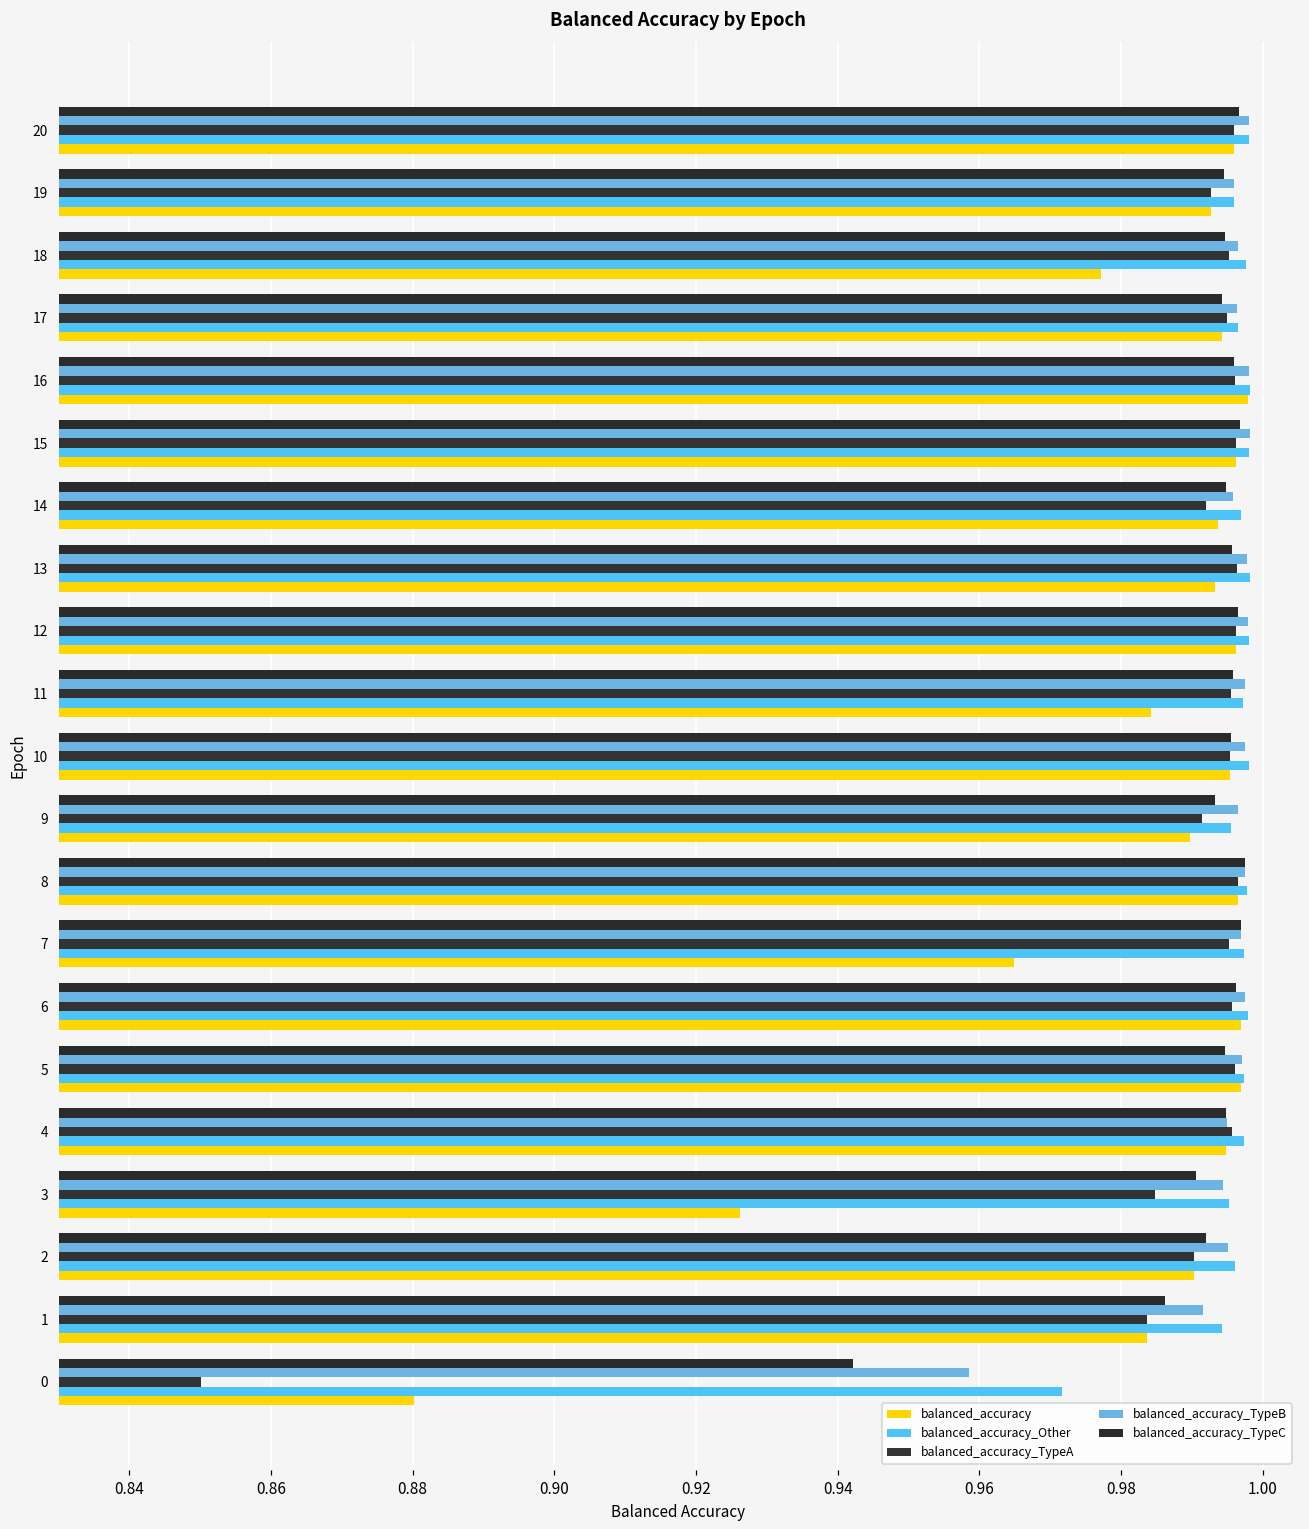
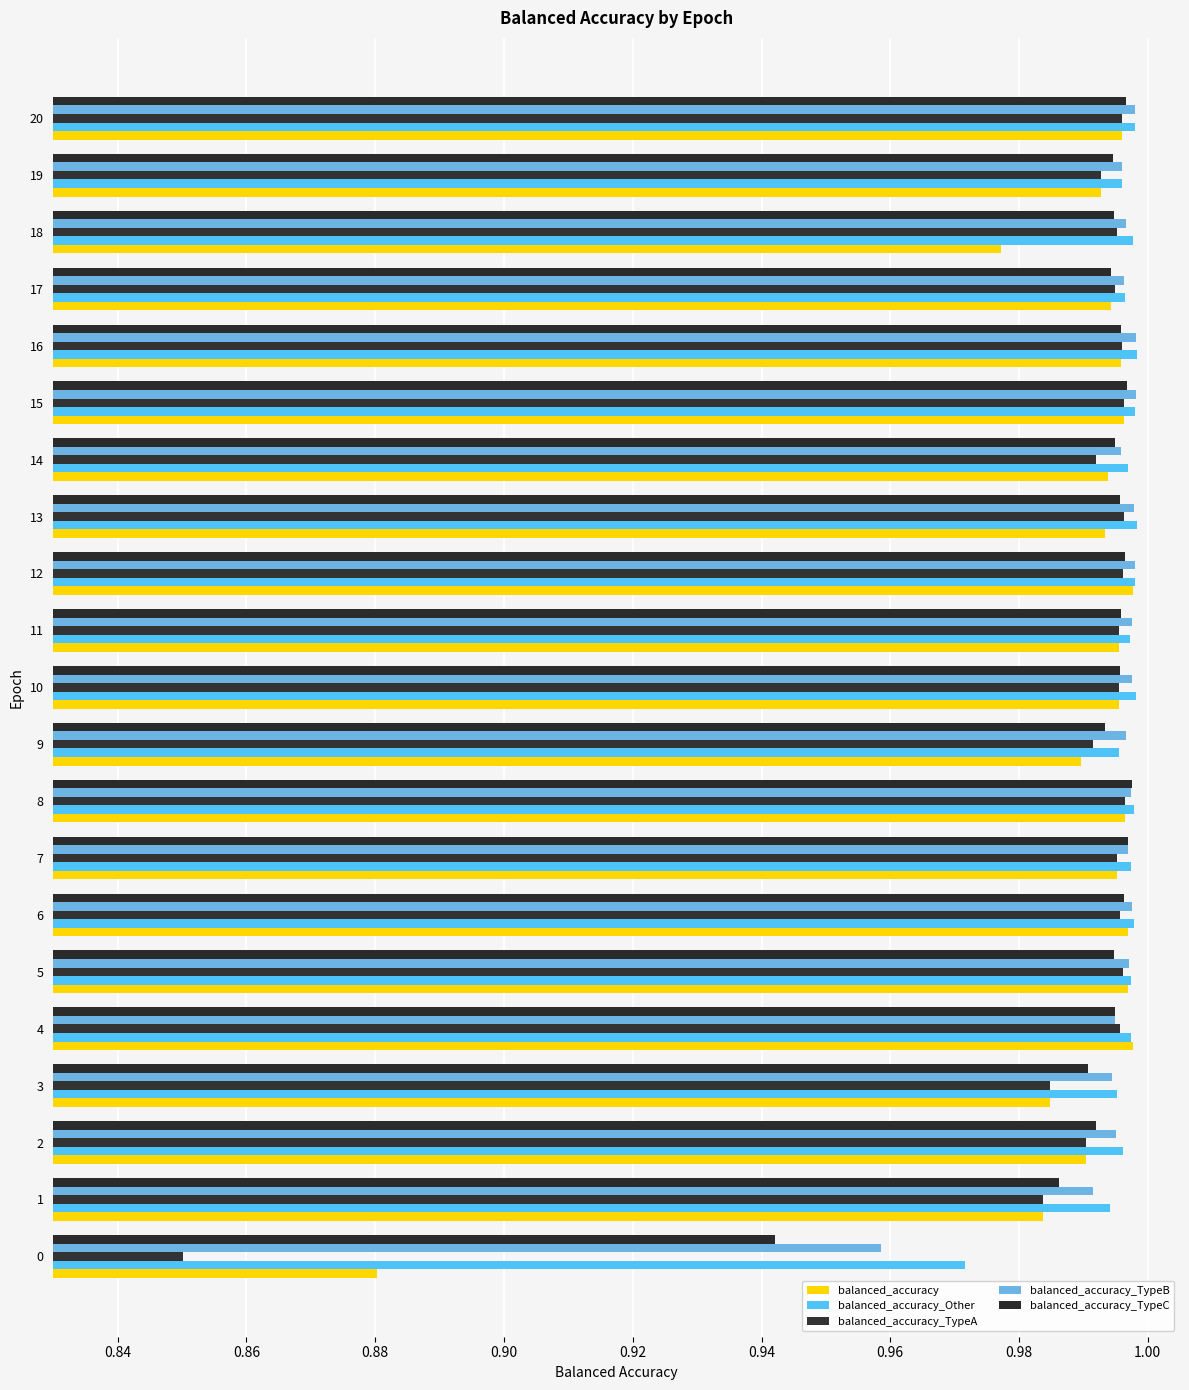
balanced_accuracy, 16: 0.998 -> 0.996
balanced_accuracy, 12: 0.996 -> 0.998
balanced_accuracy, 11: 0.984 -> 0.996
balanced_accuracy, 7: 0.965 -> 0.995
balanced_accuracy, 4: 0.995 -> 0.998
balanced_accuracy, 3: 0.926 -> 0.985
